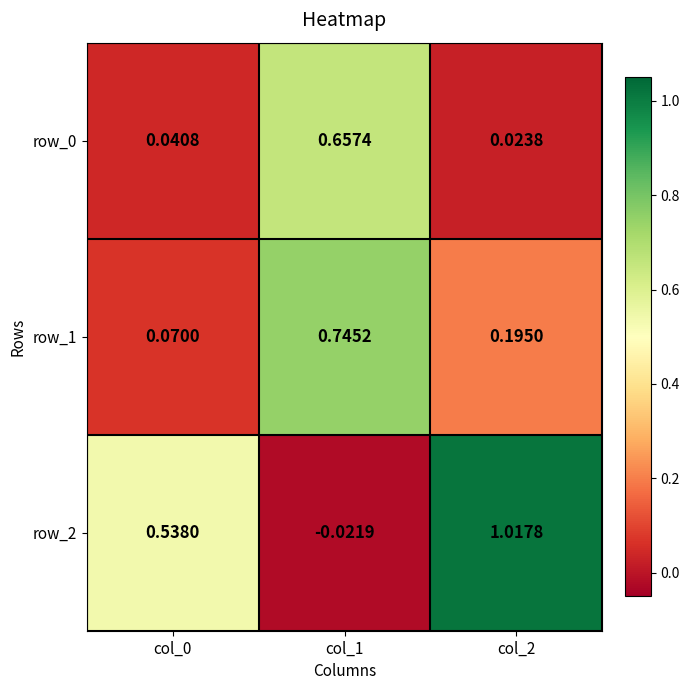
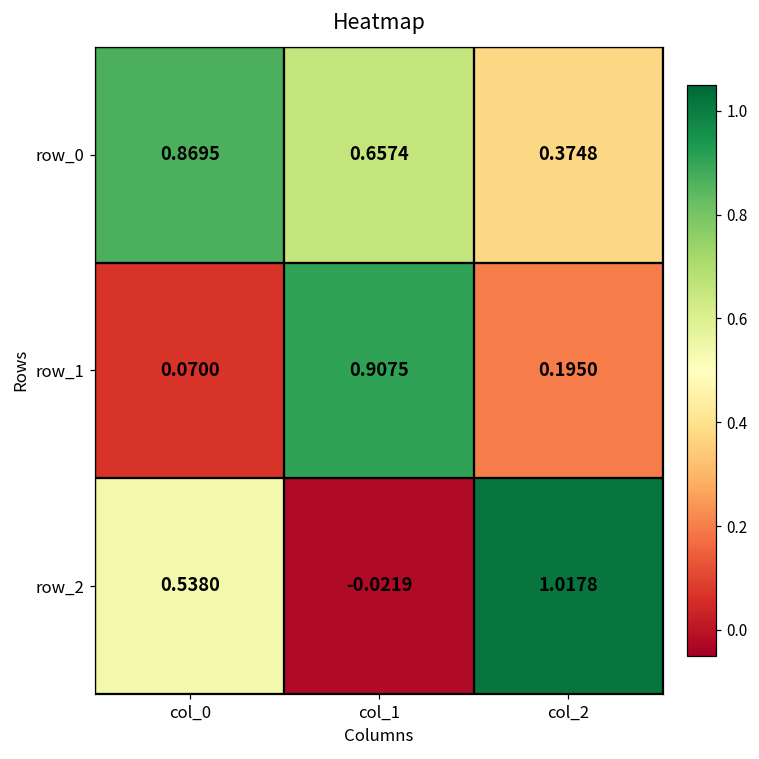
row_0, col_0: 0.0408 -> 0.8695
row_0, col_2: 0.0238 -> 0.3748
row_1, col_1: 0.7452 -> 0.9075
